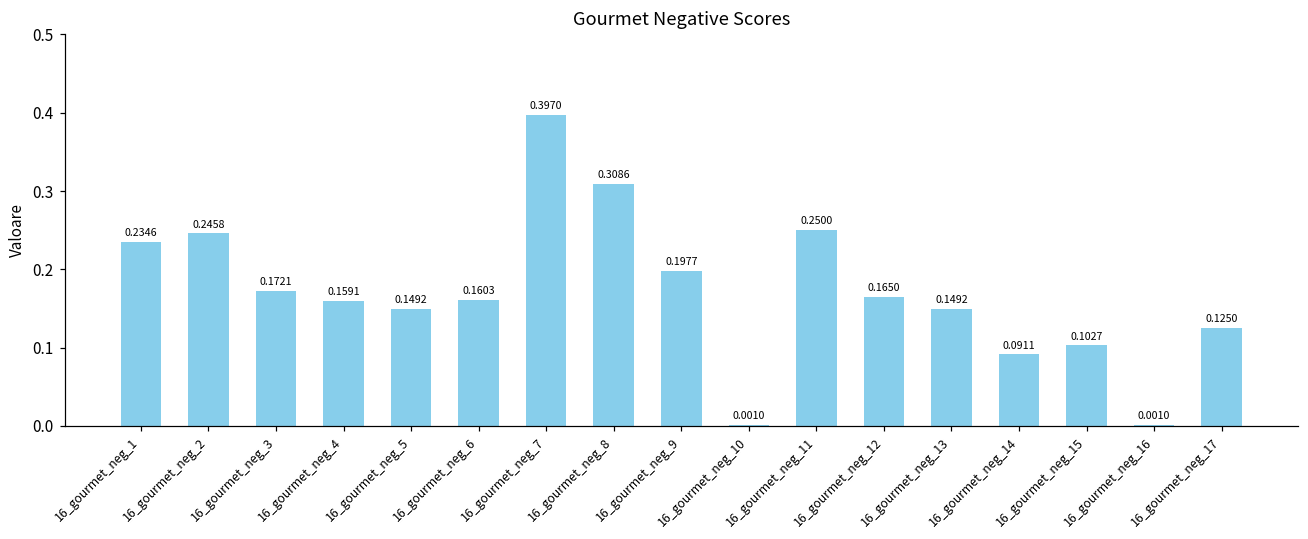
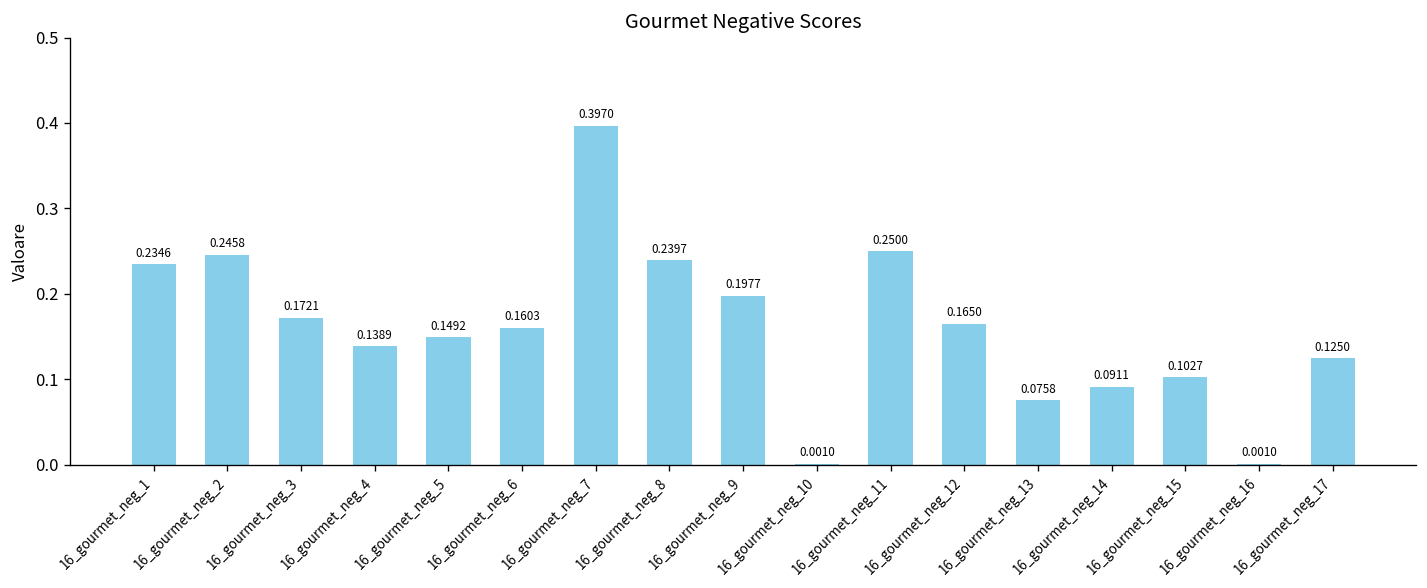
16_gourmet_neg_4: 0.1591 -> 0.1389
16_gourmet_neg_8: 0.3086 -> 0.2397
16_gourmet_neg_13: 0.1492 -> 0.0758
